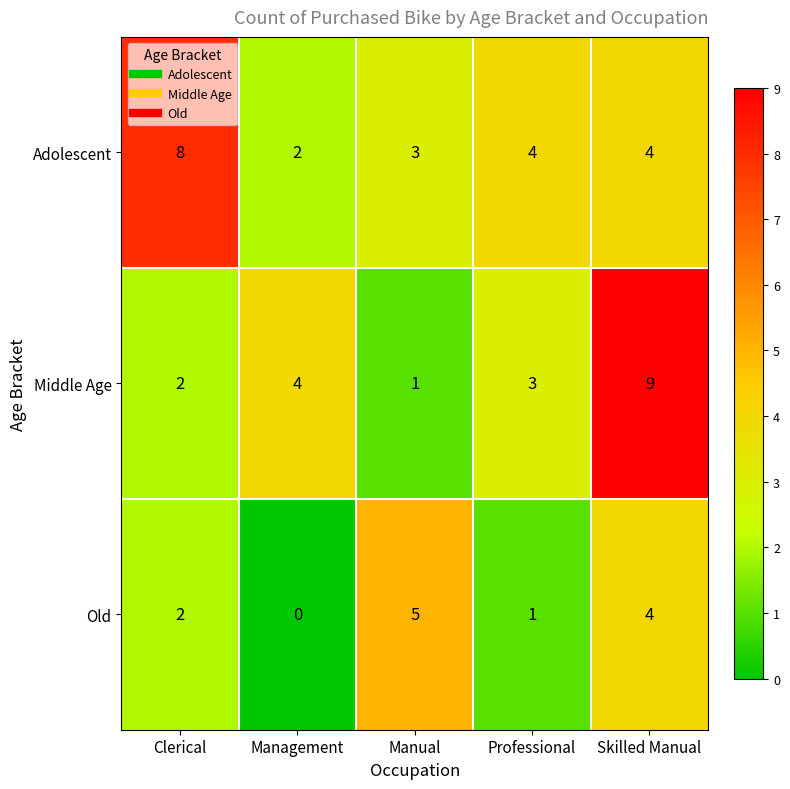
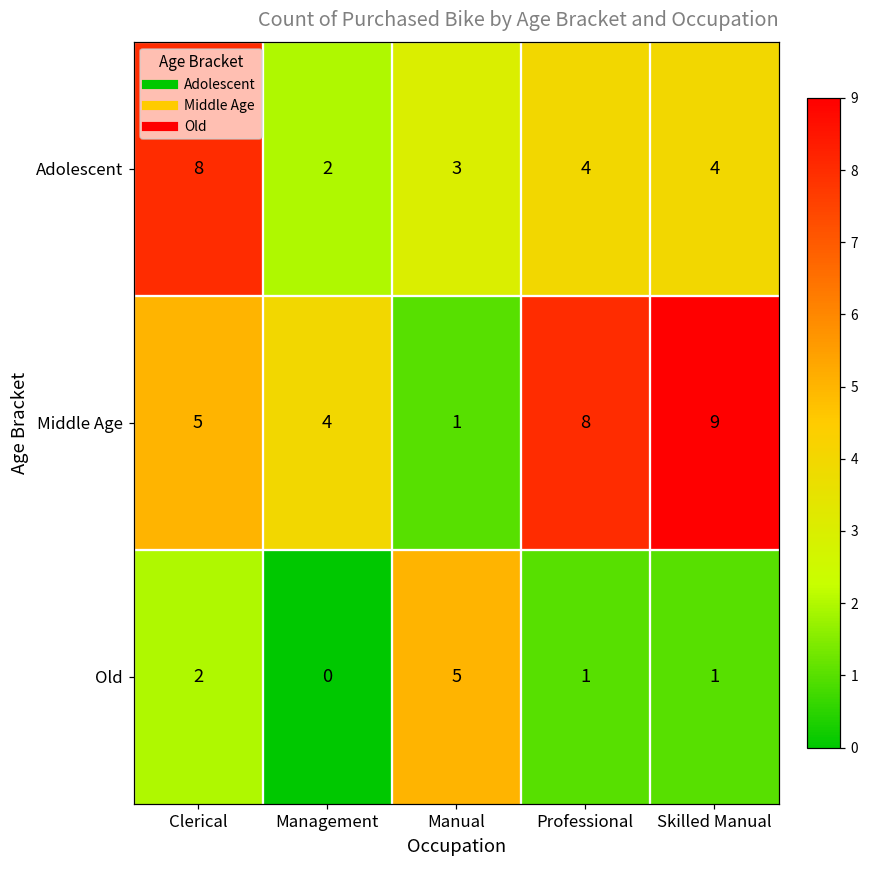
Middle Age, Clerical: 2 -> 5
Middle Age, Professional: 3 -> 8
Old, Skilled Manual: 4 -> 1
